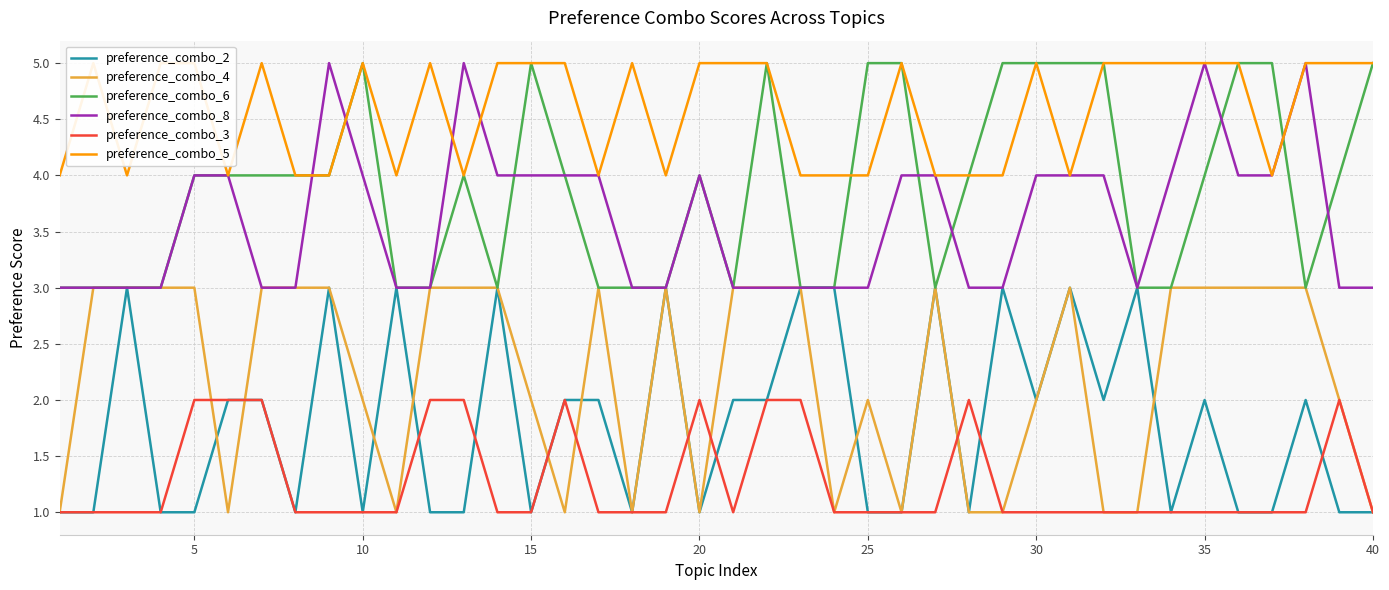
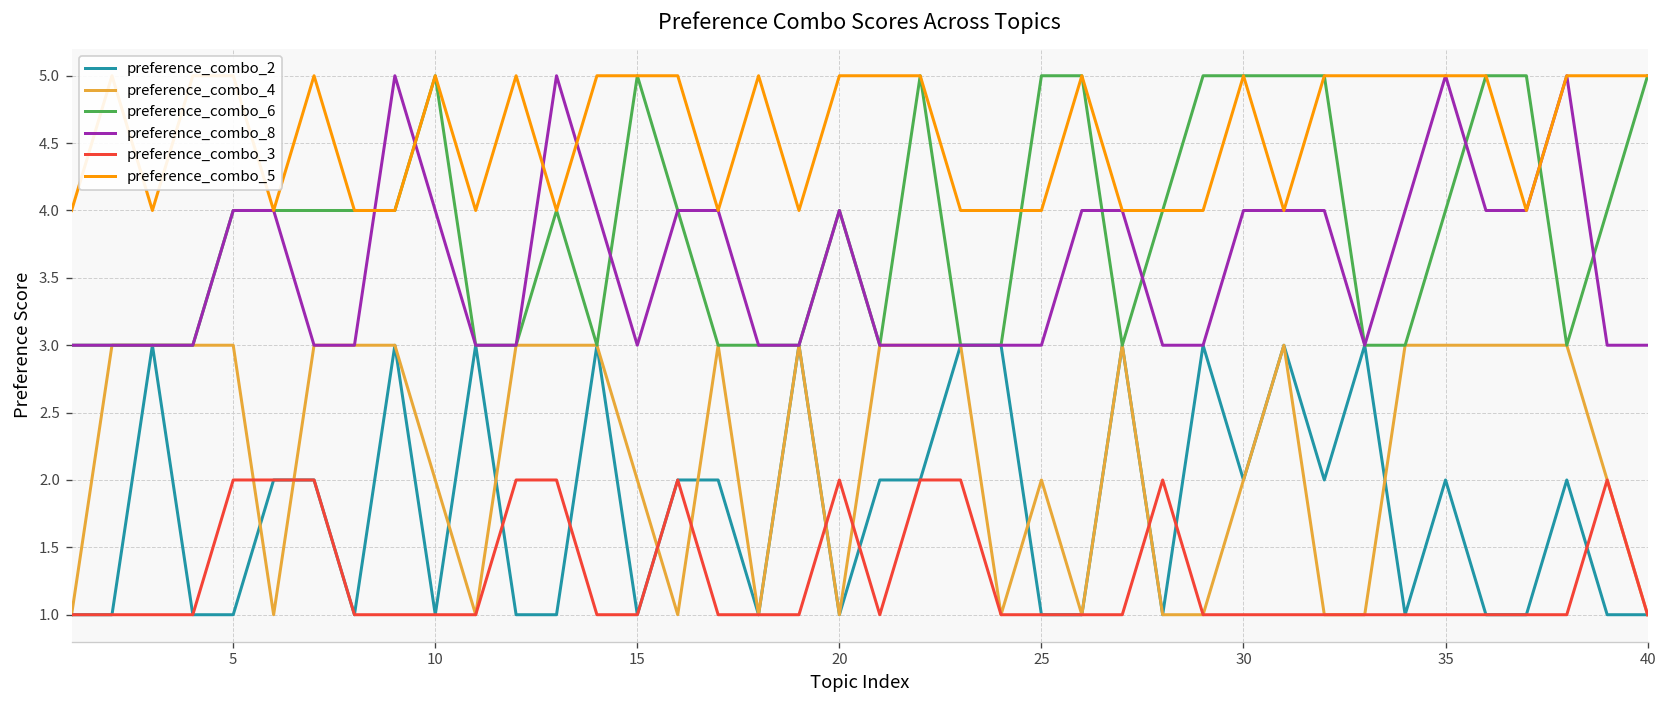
preference_combo_8, 15: 4 -> 3
